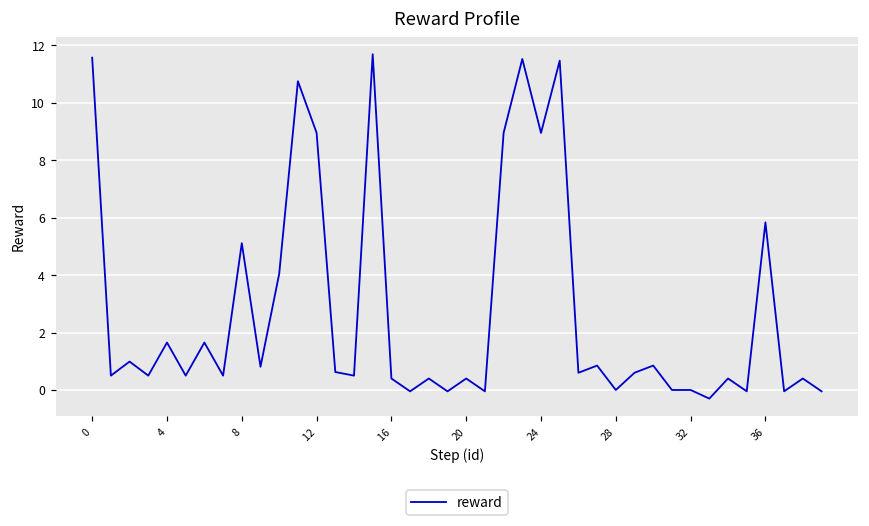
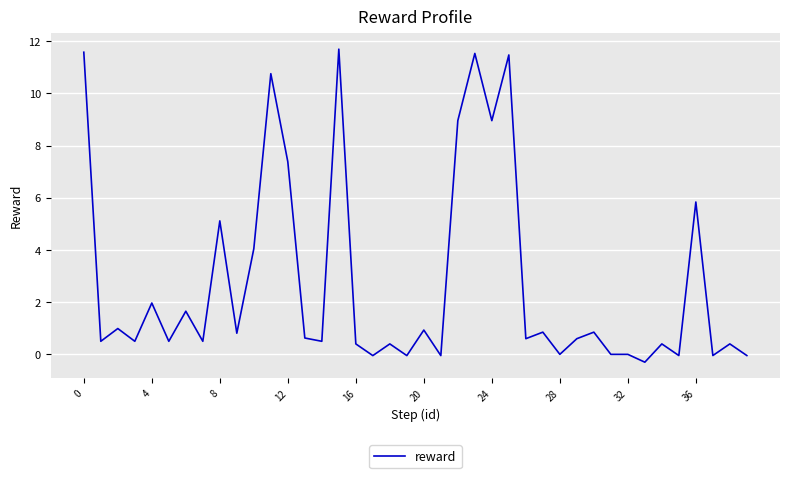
4: 1.7 -> 2.0
12: 9.0 -> 7.4
20: 0.4 -> 0.9
